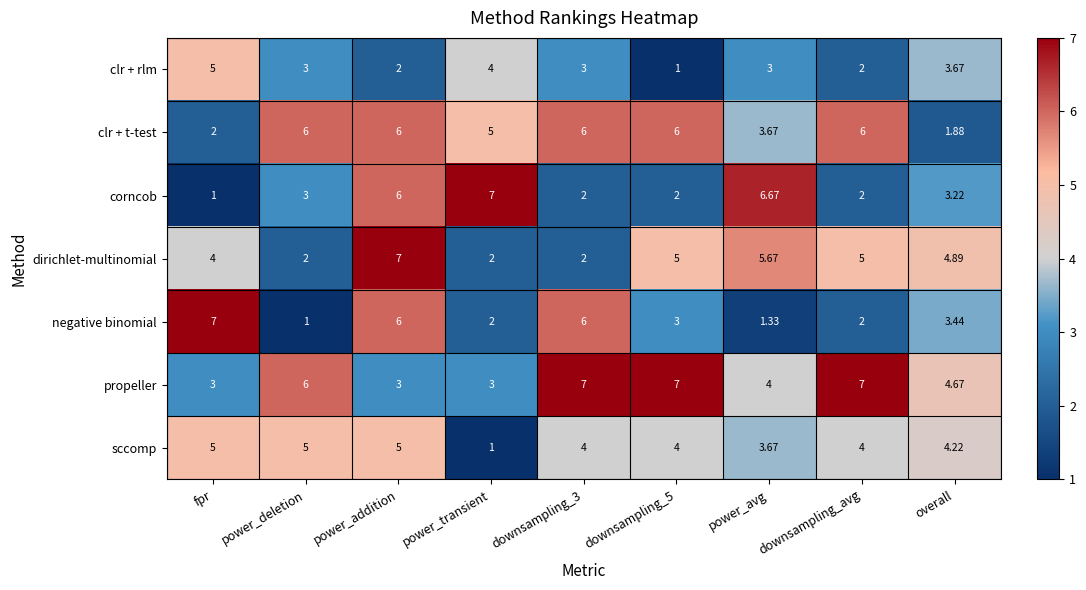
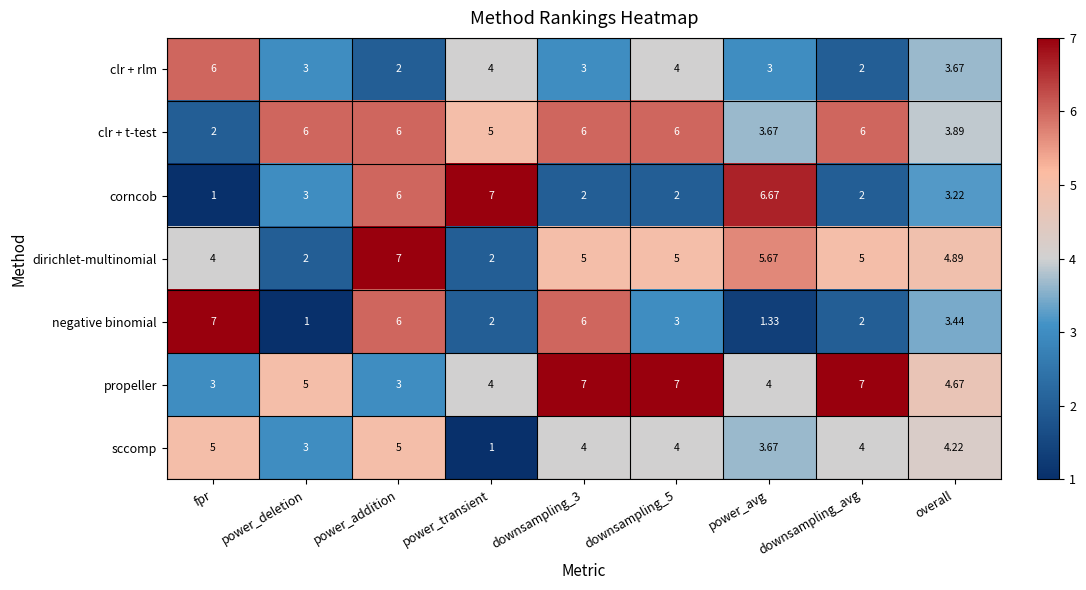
clr + rlm, fpr: 5 -> 6
clr + rlm, downsampling_5: 1 -> 4
clr + t-test, overall: 1.88 -> 3.89
dirichlet-multinomial, downsampling_3: 2 -> 5
propeller, power_deletion: 6 -> 5
propeller, power_transient: 3 -> 4
sccomp, power_deletion: 5 -> 3
